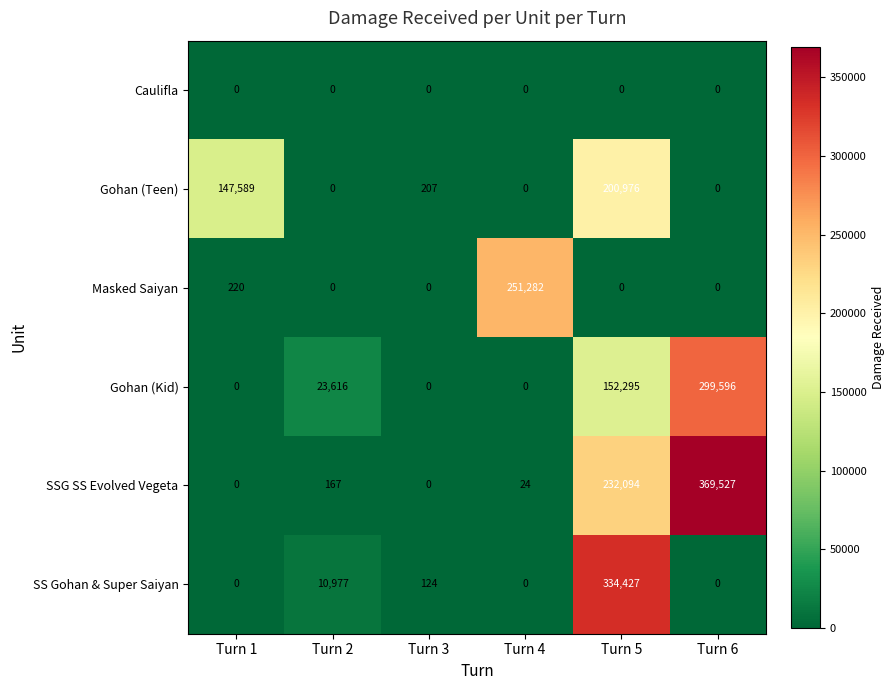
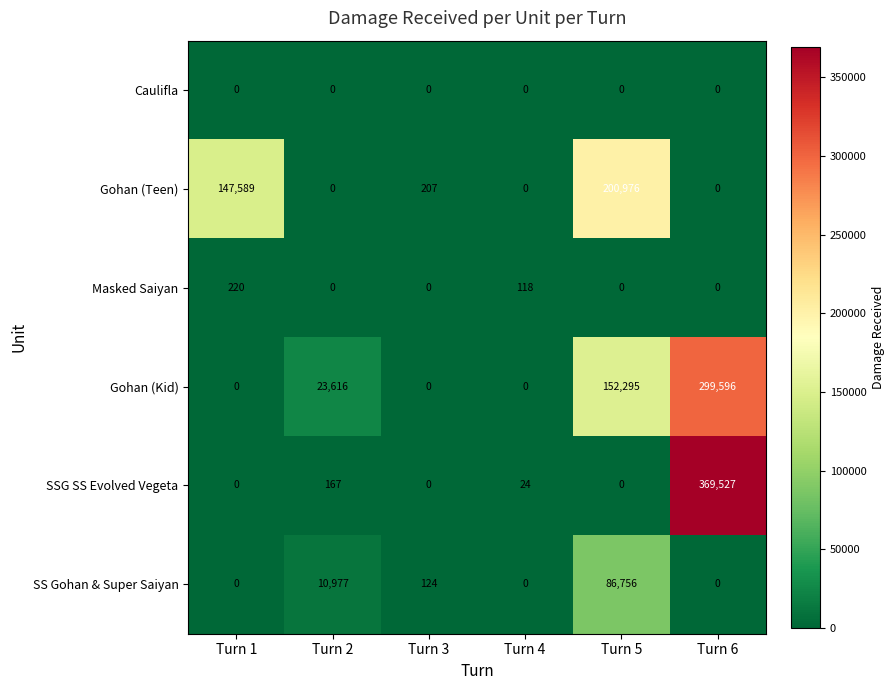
Masked Saiyan, Turn 4: 251,282 -> 118
SSG SS Evolved Vegeta, Turn 5: 232,094 -> 0
SS Gohan & Super Saiyan, Turn 5: 334,427 -> 86,756
